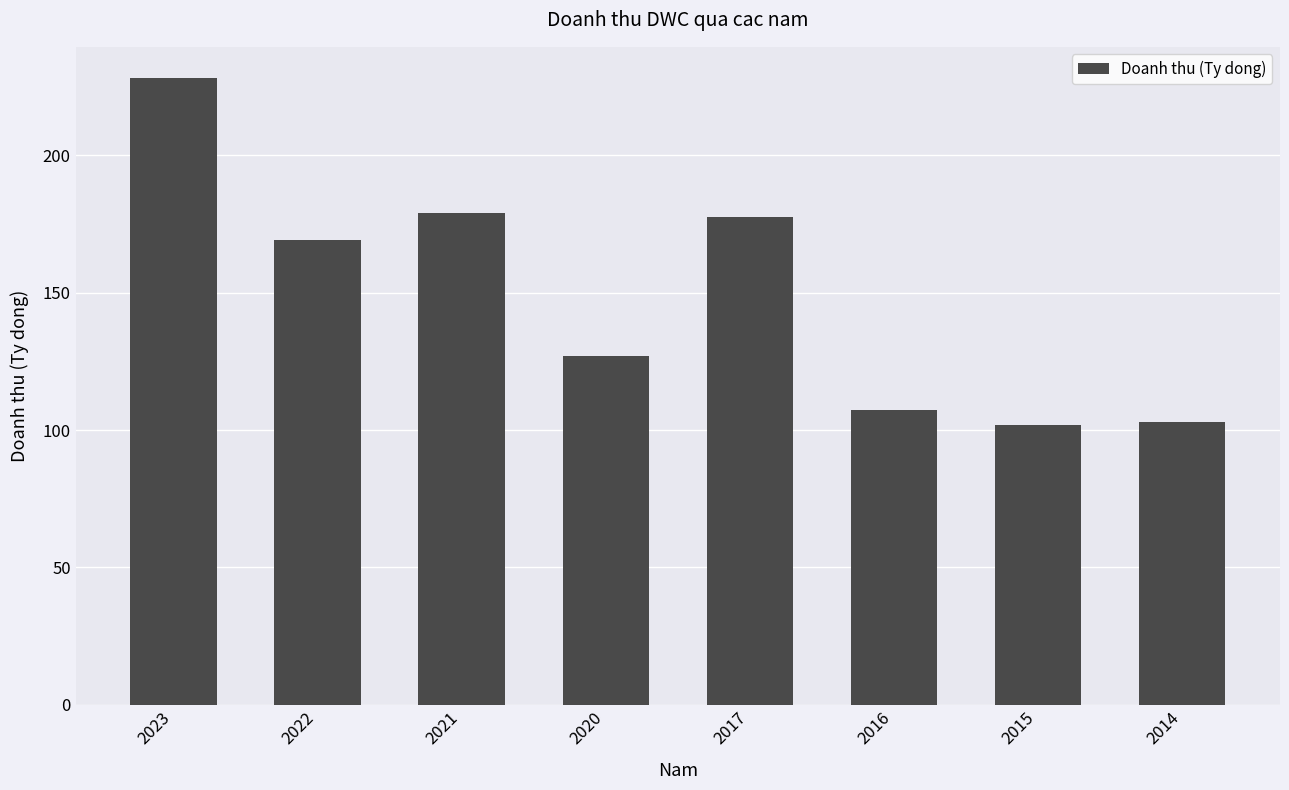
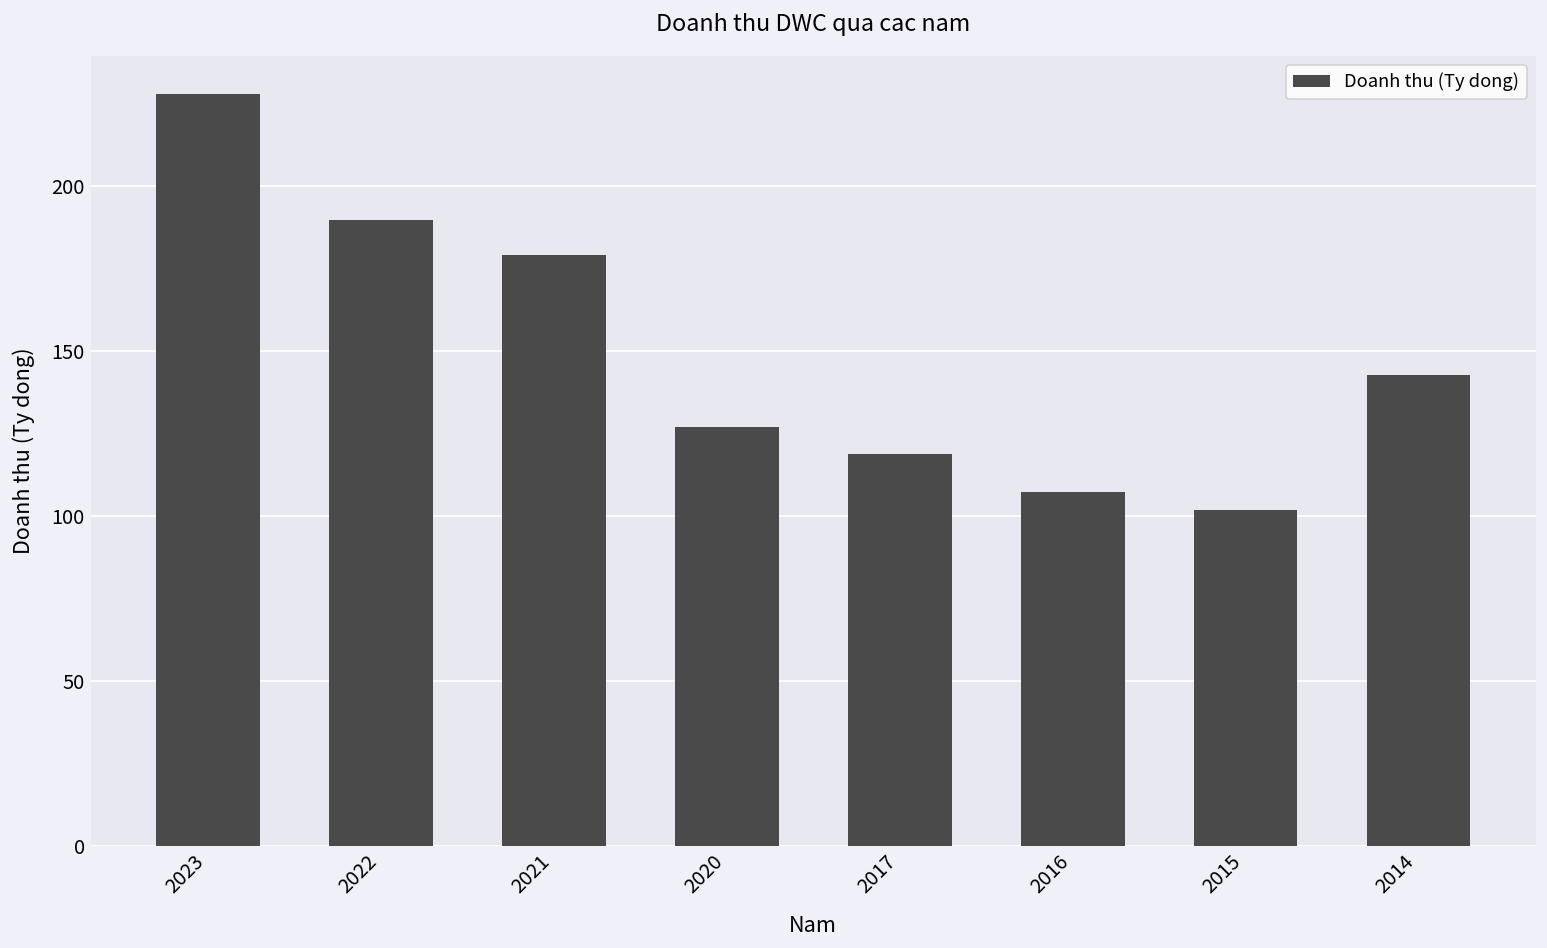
2022: 169 -> 190
2017: 178 -> 119
2014: 103 -> 143
